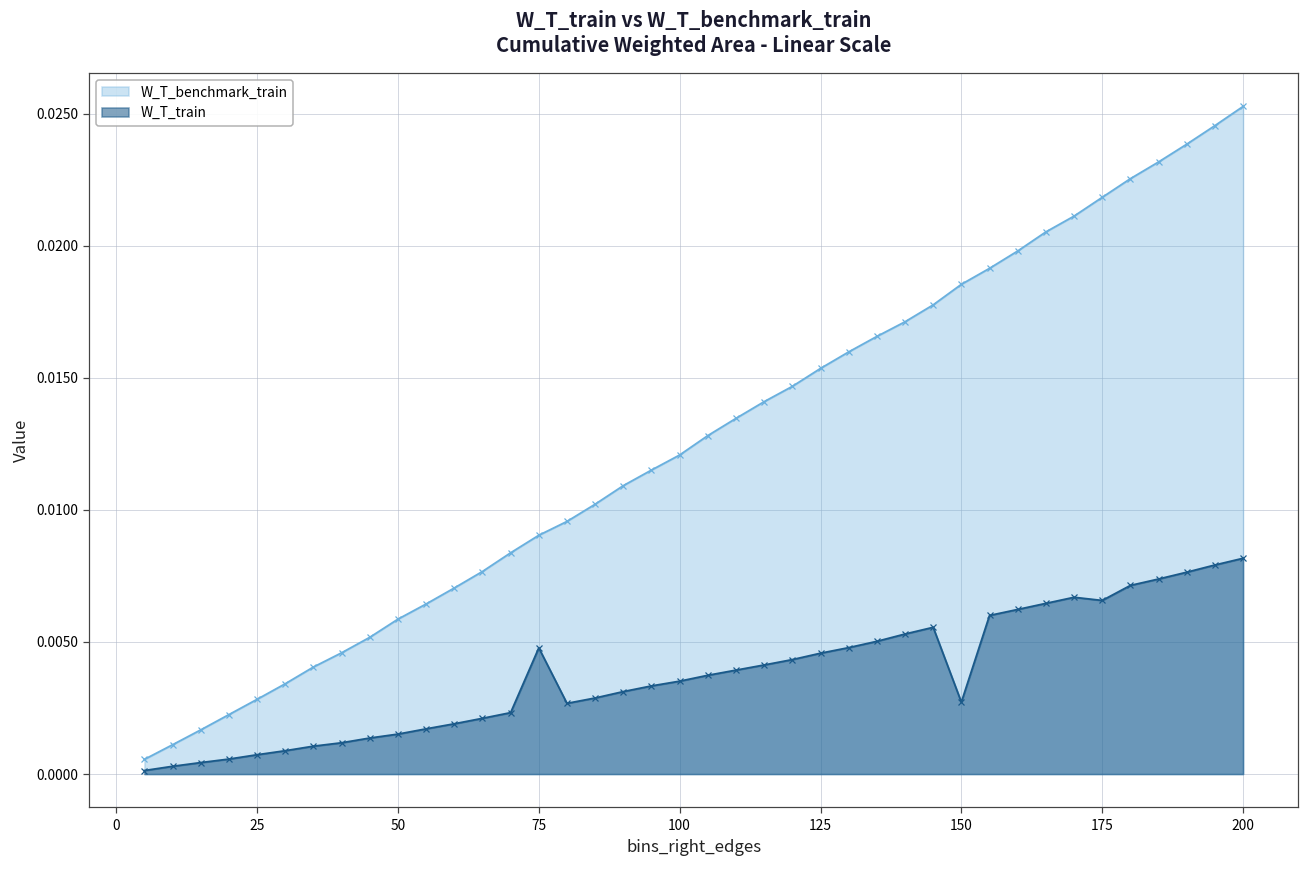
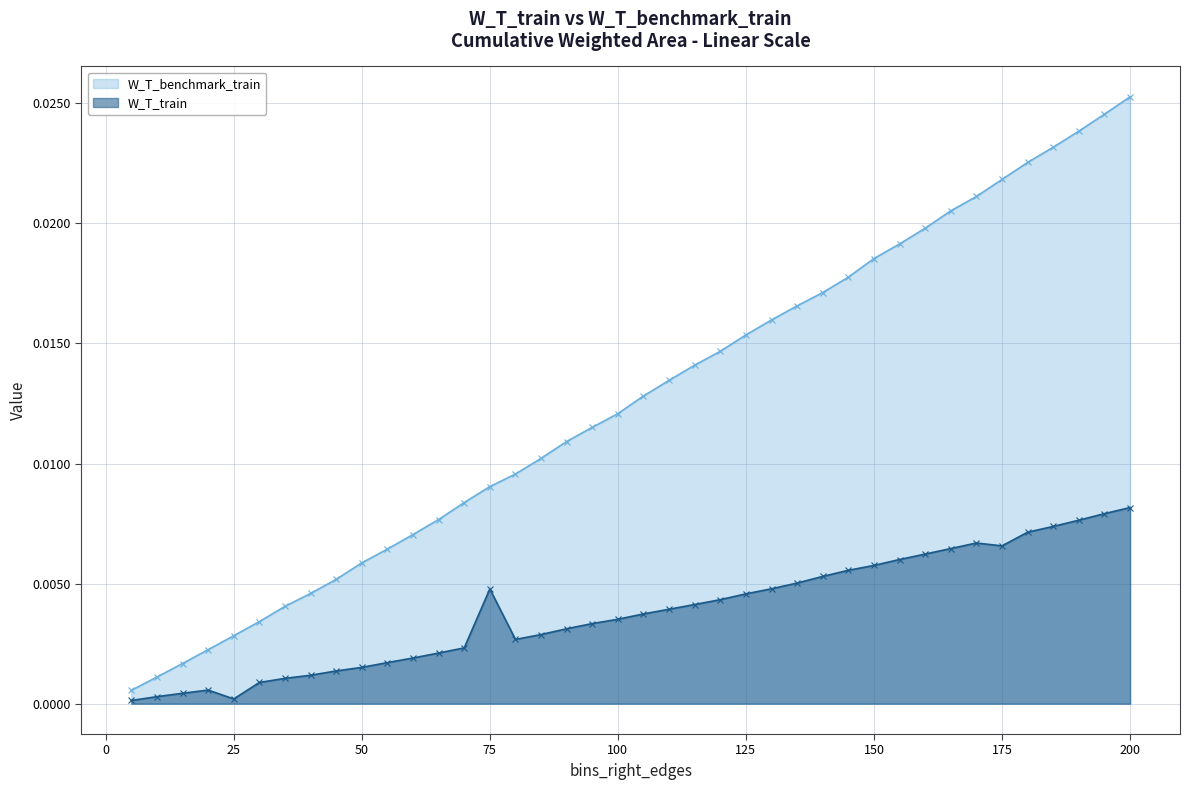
W_T_train, 25: 0.0007 -> 0.0002
W_T_train, 150: 0.0027 -> 0.0058
